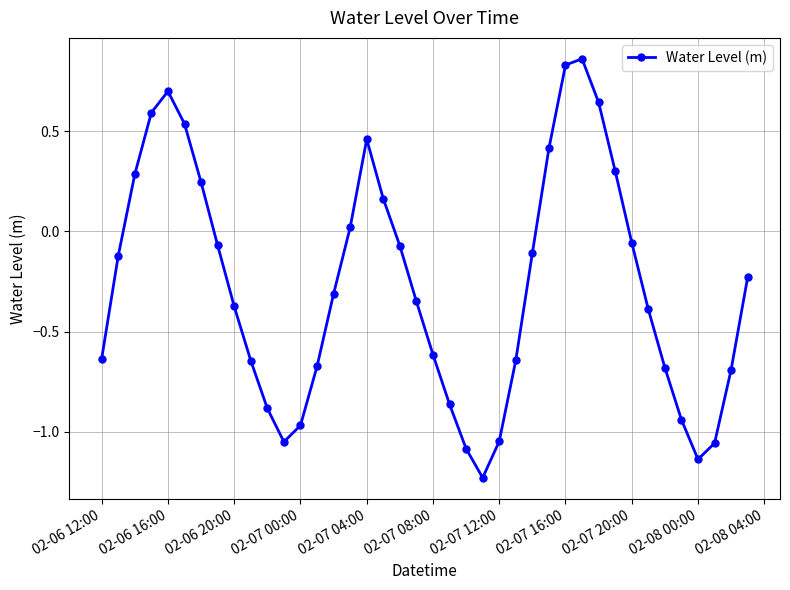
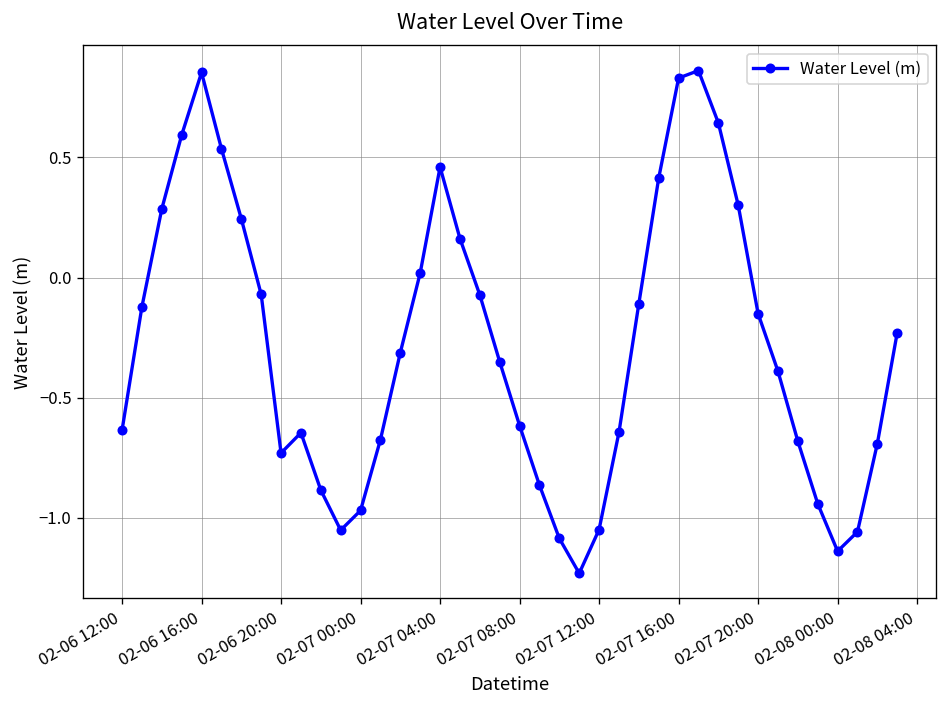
02-06 16:00: 0.70 -> 0.85
02-06 20:00: -0.37 -> -0.73
02-07 20:00: -0.06 -> -0.15
